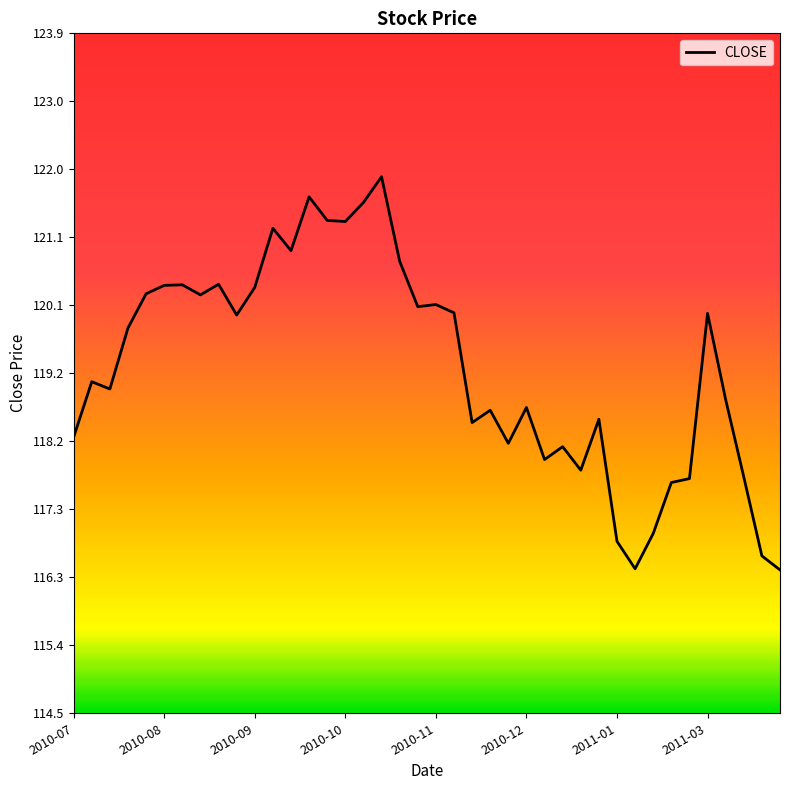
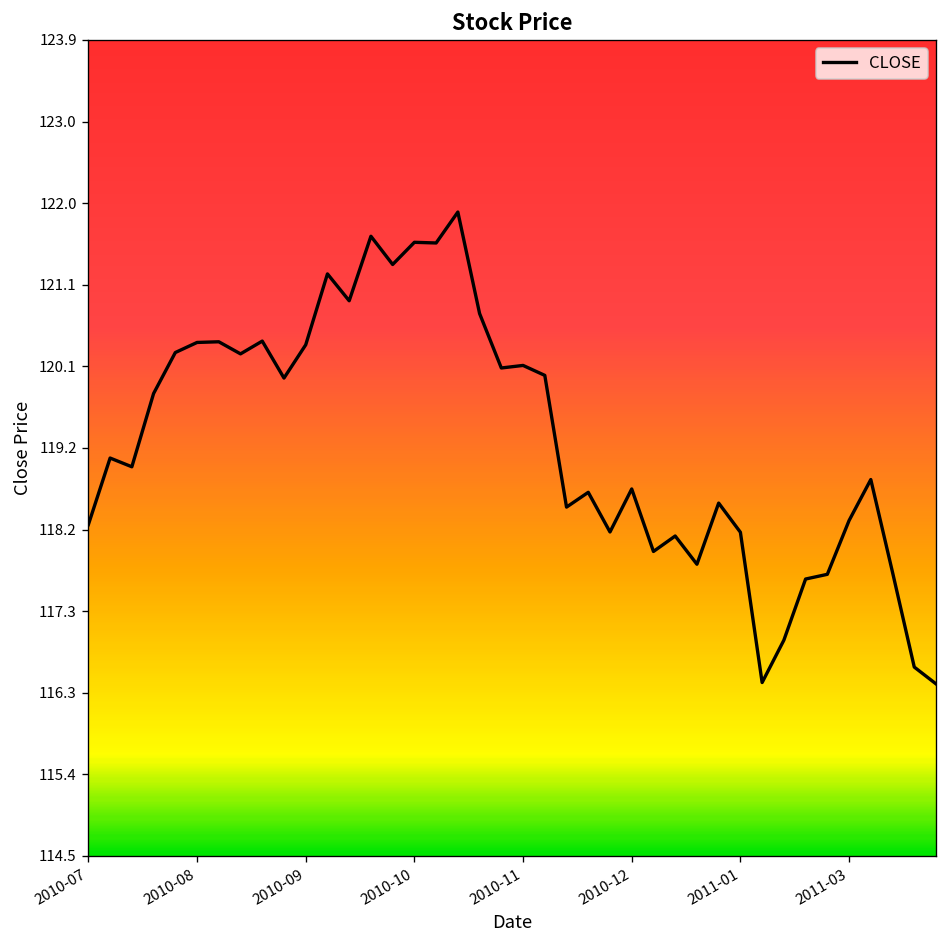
2010-10: 121.3 -> 121.6
2011-01: 116.9 -> 118.2
2011-03: 120.0 -> 118.4
